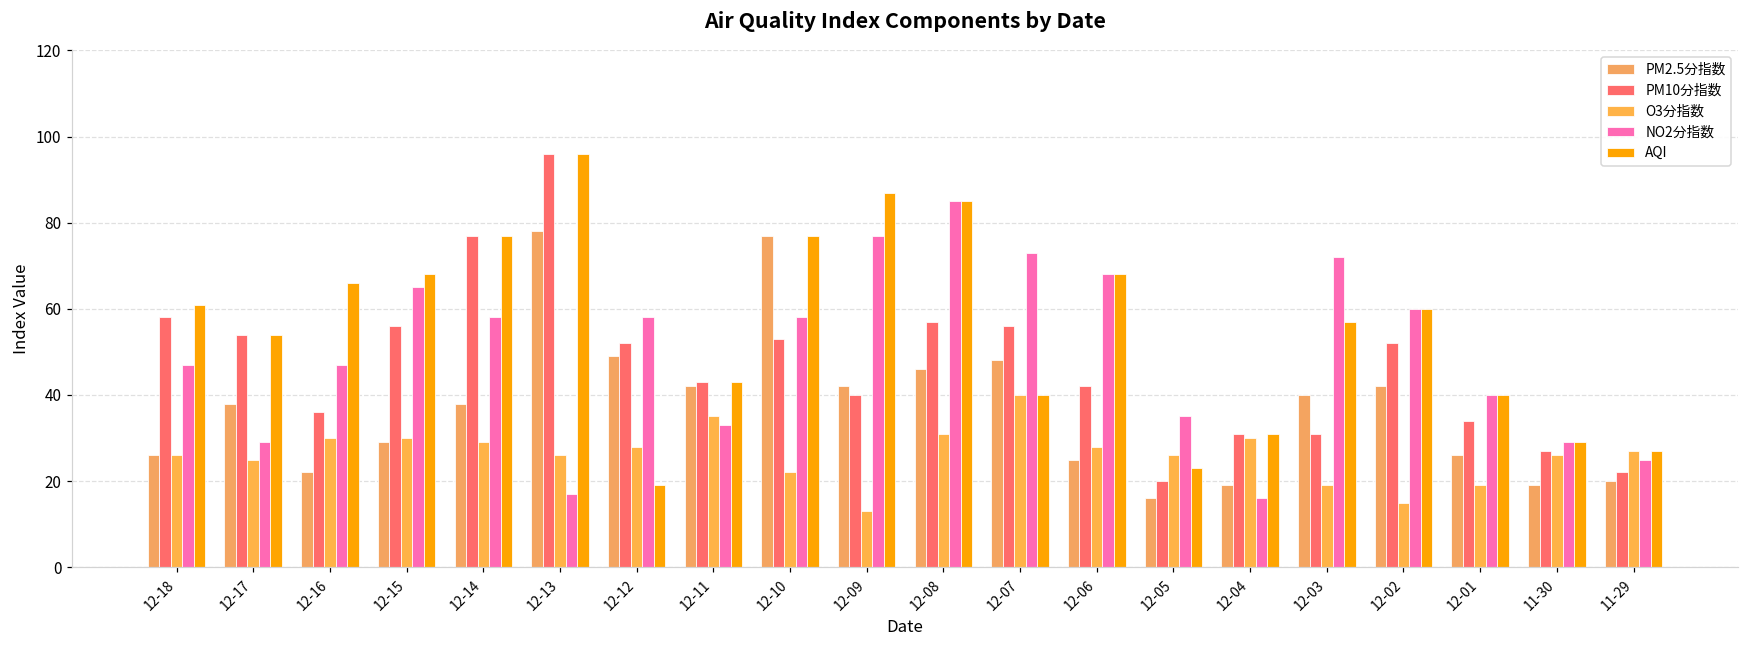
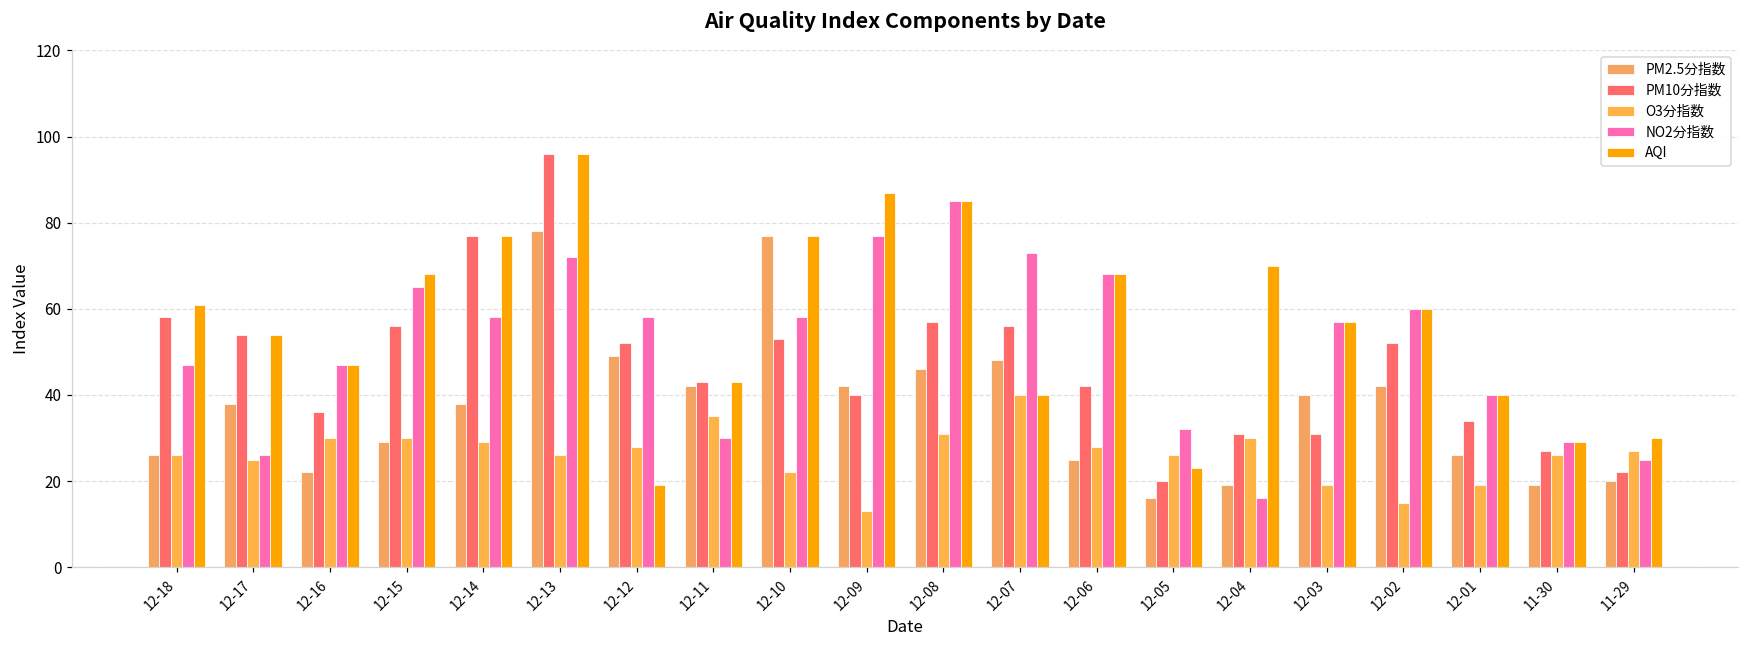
NO2分指数, 12-17: 29 -> 26
AQI, 12-16: 66 -> 47
NO2分指数, 12-13: 17 -> 72
NO2分指数, 12-11: 33 -> 30
NO2分指数, 12-05: 35 -> 32
AQI, 12-04: 31 -> 70
NO2分指数, 12-03: 72 -> 57
AQI, 11-29: 27 -> 30
